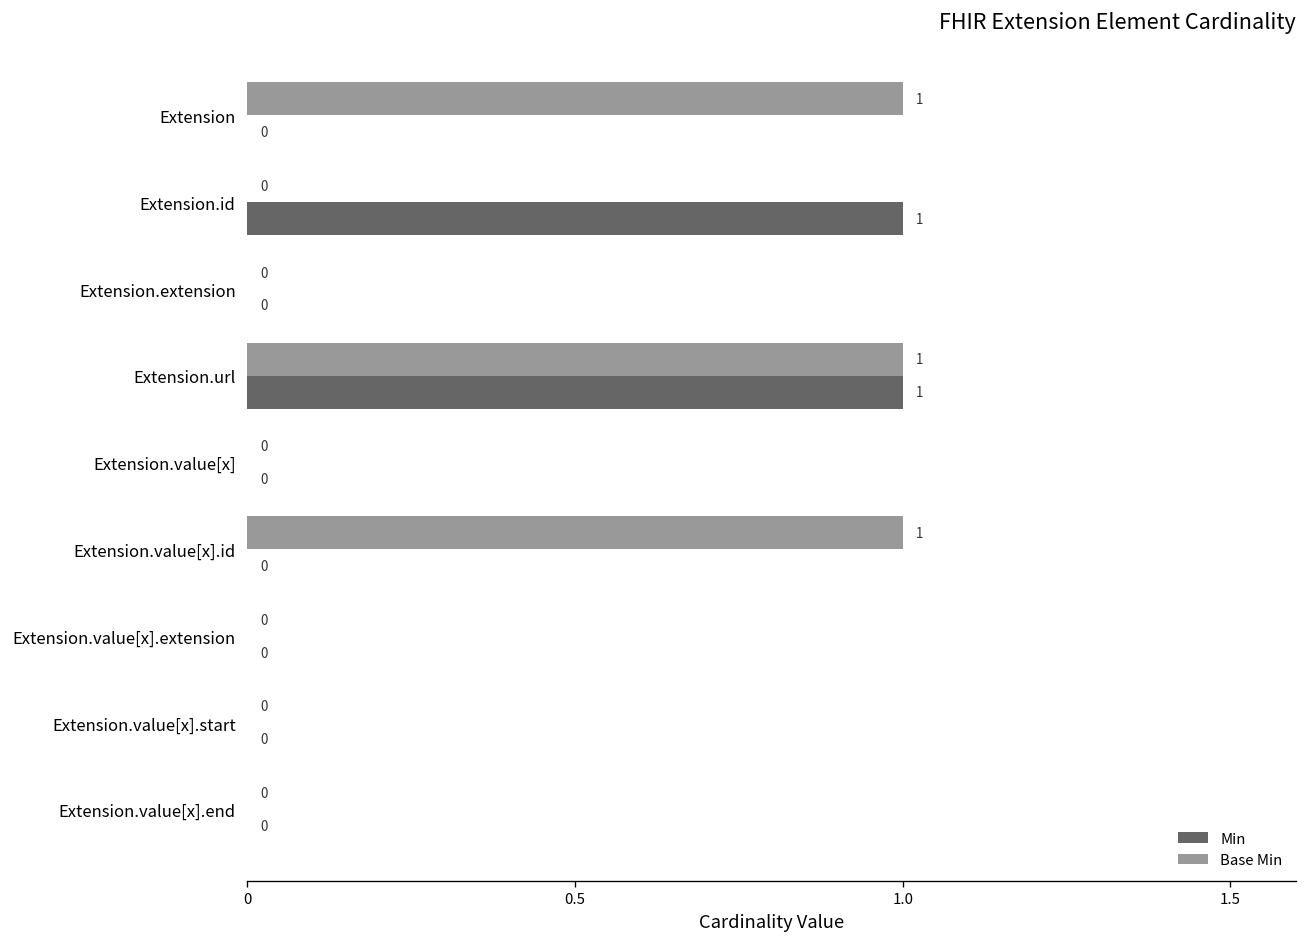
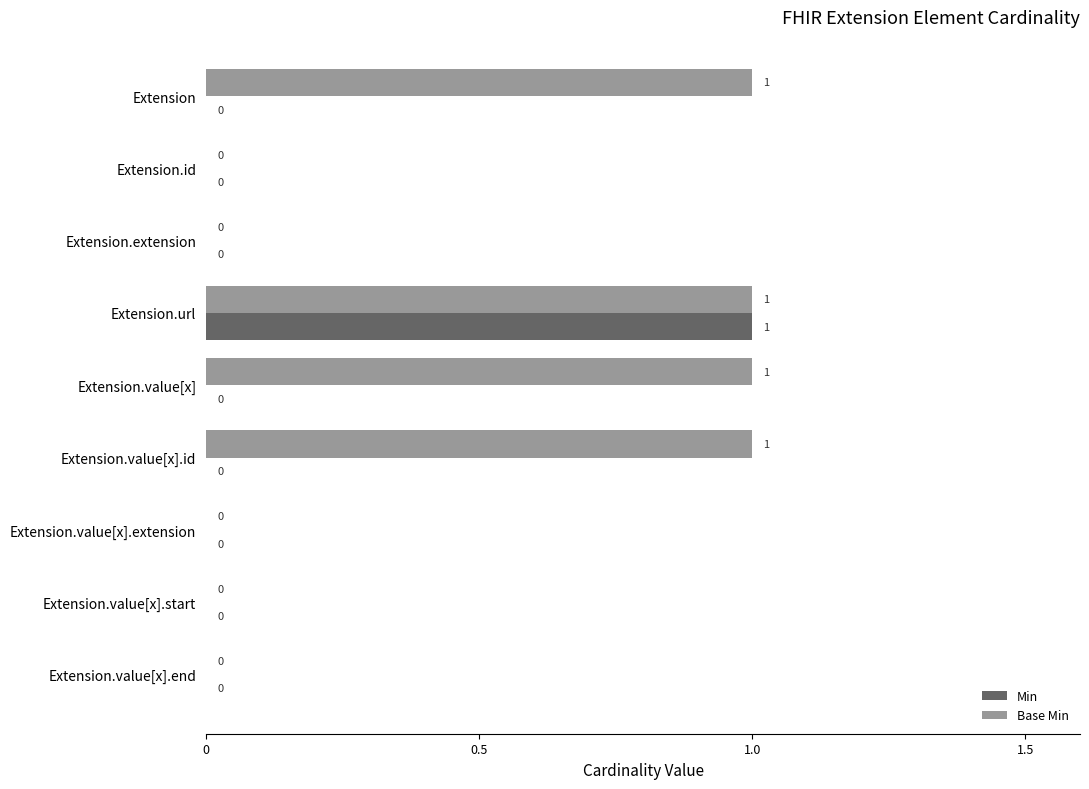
Min, Extension.id: 1 -> 0
Base Min, Extension.value[x]: 0 -> 1
